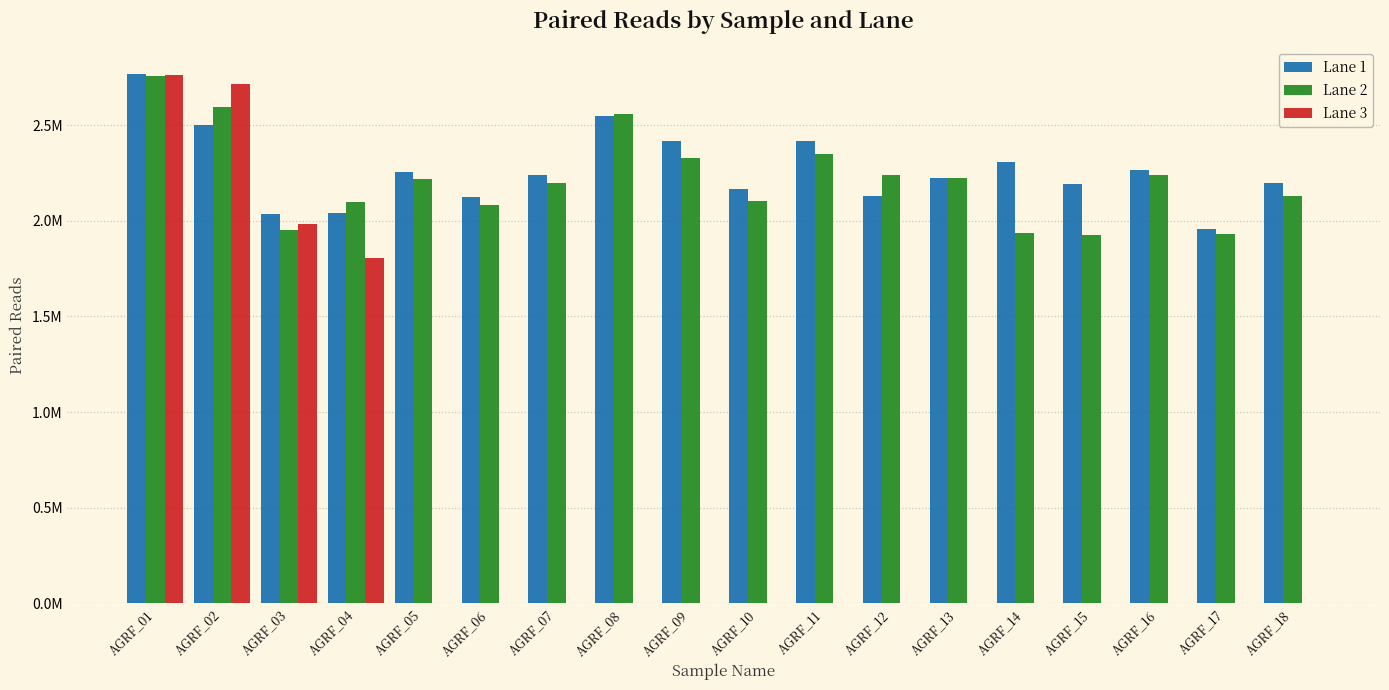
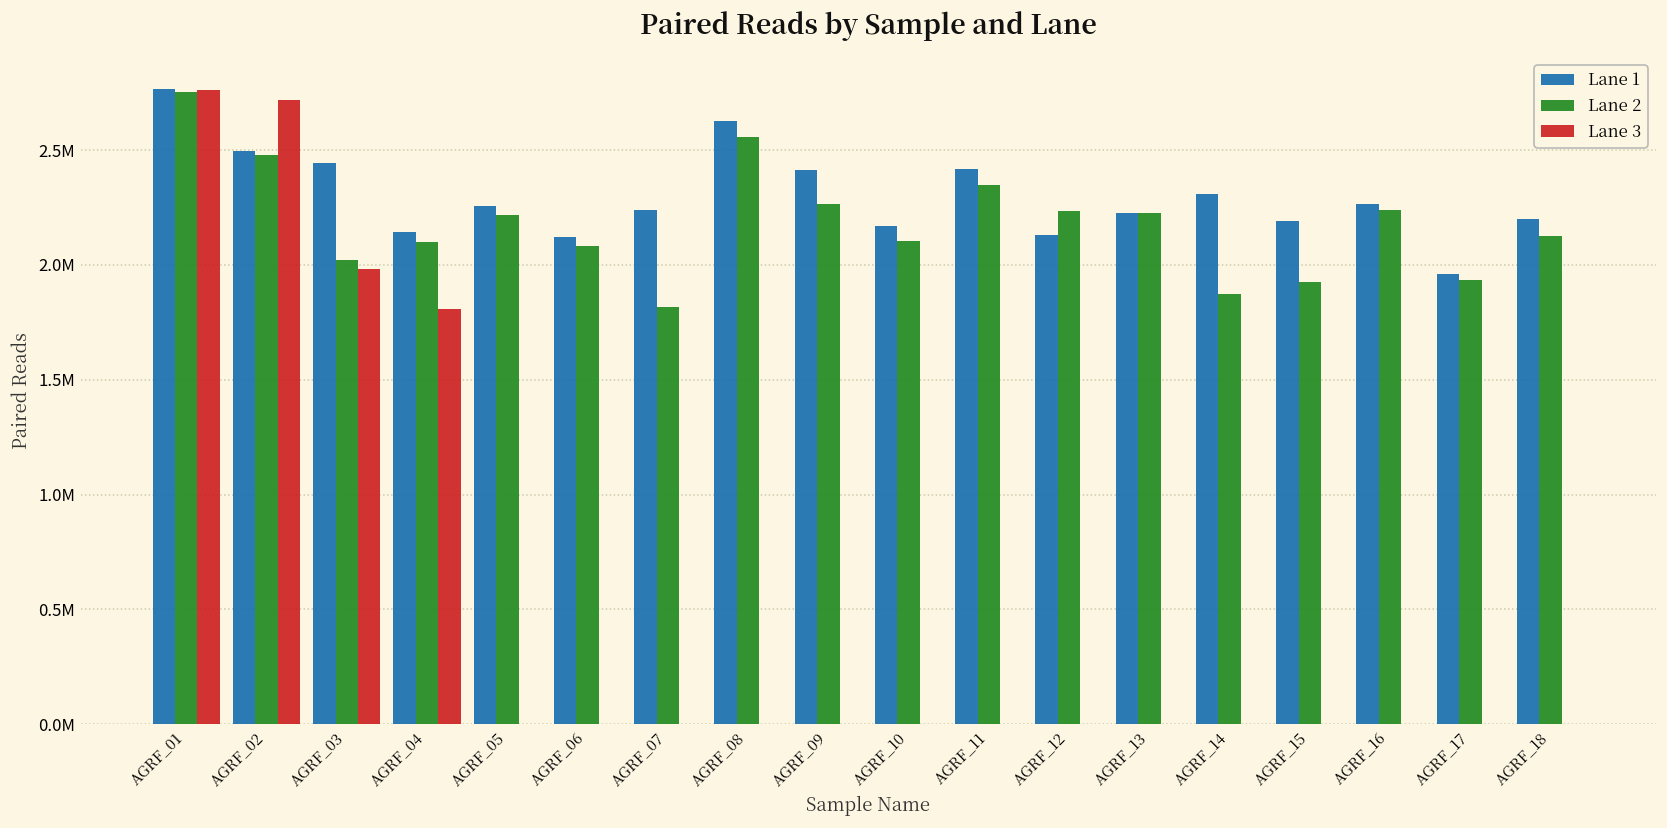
Lane 2, AGRF_02: 2590000 -> 2480000
Lane 1, AGRF_03: 2040000 -> 2440000
Lane 2, AGRF_03: 1950000 -> 2020000
Lane 1, AGRF_04: 2040000 -> 2140000
Lane 2, AGRF_07: 2200000 -> 1820000
Lane 1, AGRF_08: 2550000 -> 2630000
Lane 2, AGRF_09: 2330000 -> 2270000
Lane 2, AGRF_14: 1940000 -> 1870000
